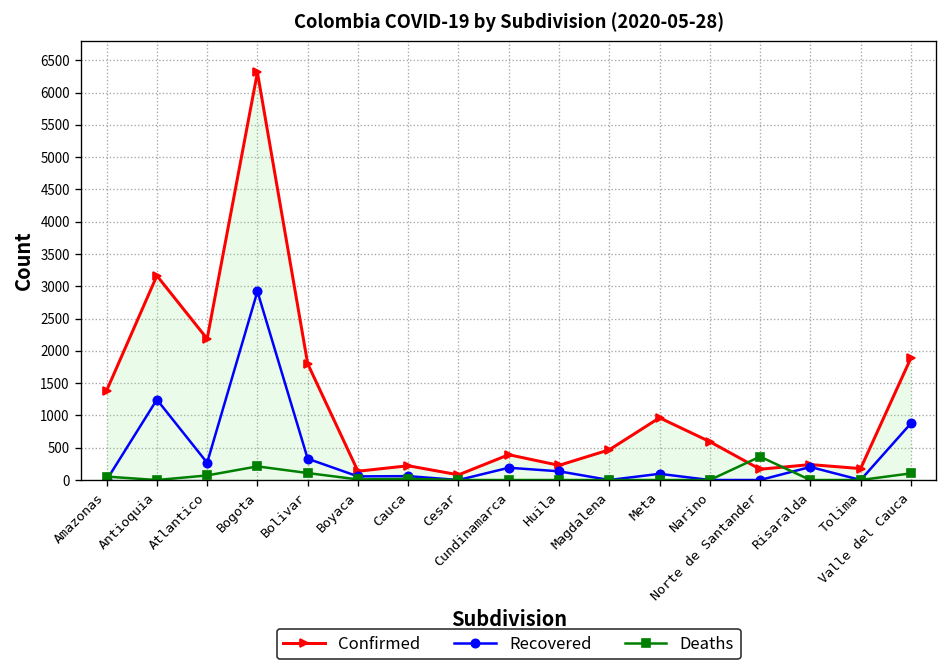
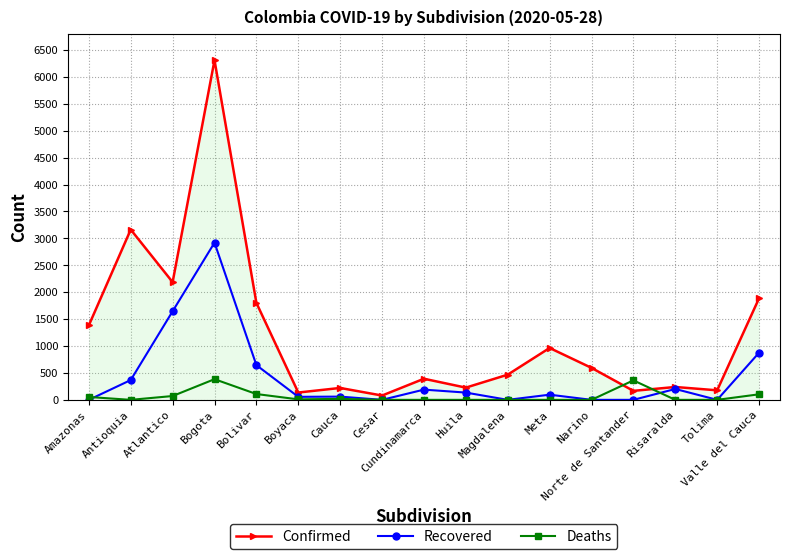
Recovered, Antioquia: 1200 -> 400
Recovered, Atlantico: 300 -> 1600
Deaths, Bogota: 200 -> 400
Recovered, Bolivar: 300 -> 600
